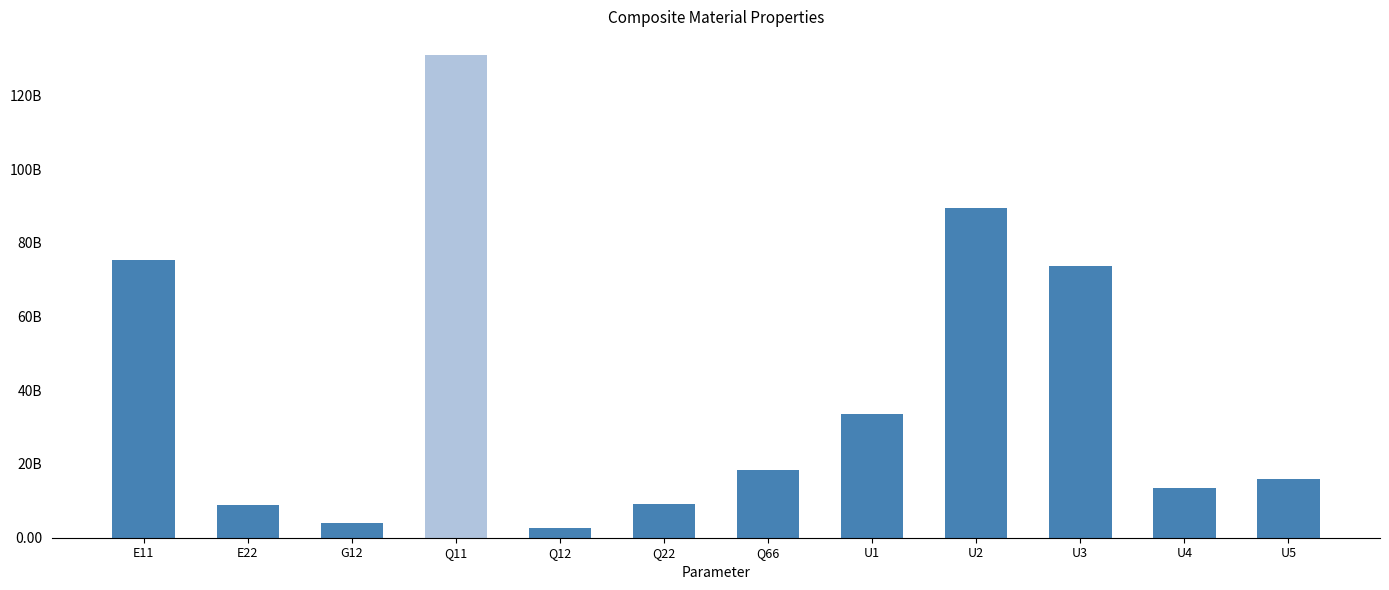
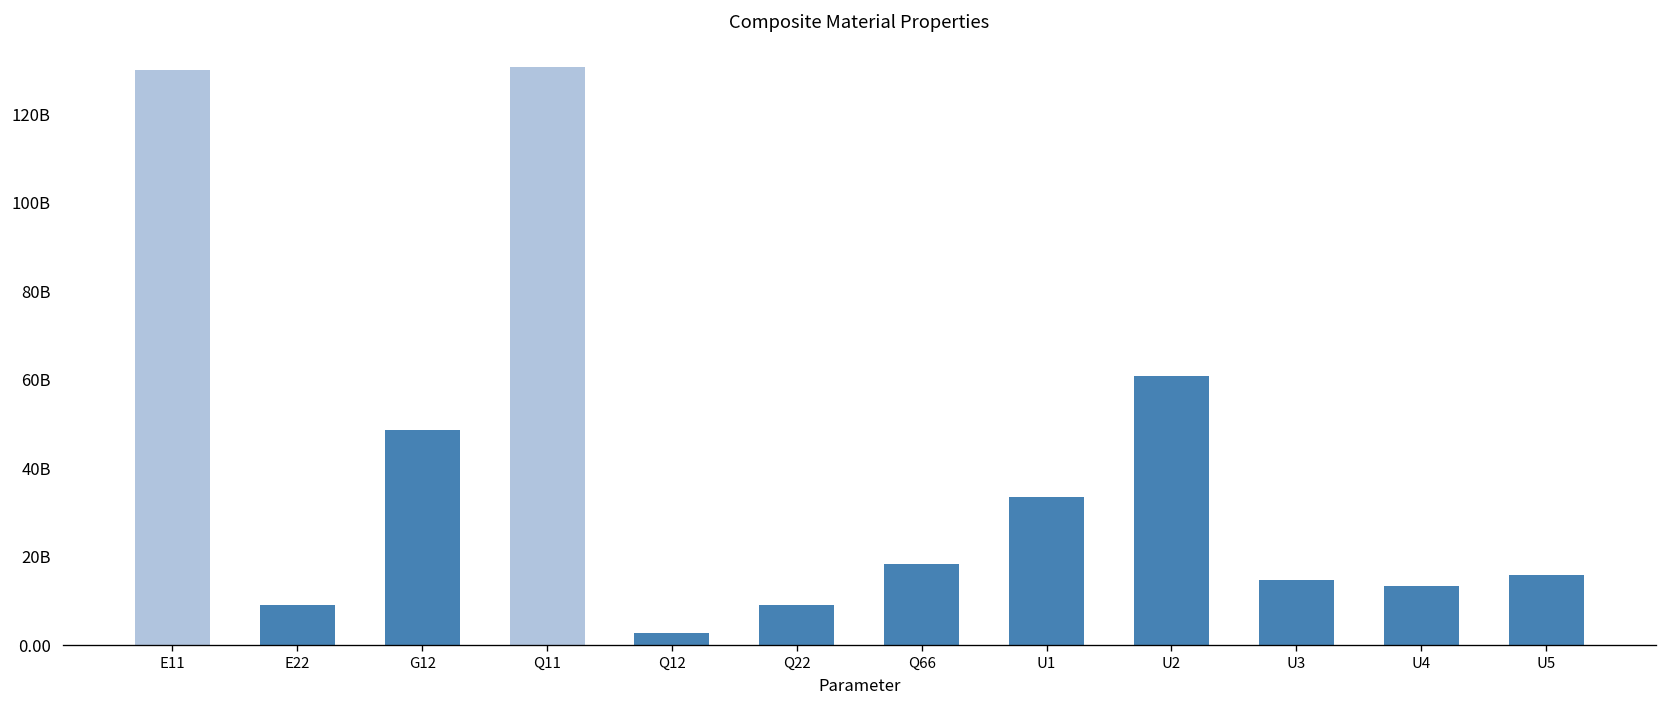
E11: 75000000000 -> 130000000000
G12: 4000000000 -> 49000000000
U2: 90000000000 -> 61000000000
U3: 74000000000 -> 15000000000
